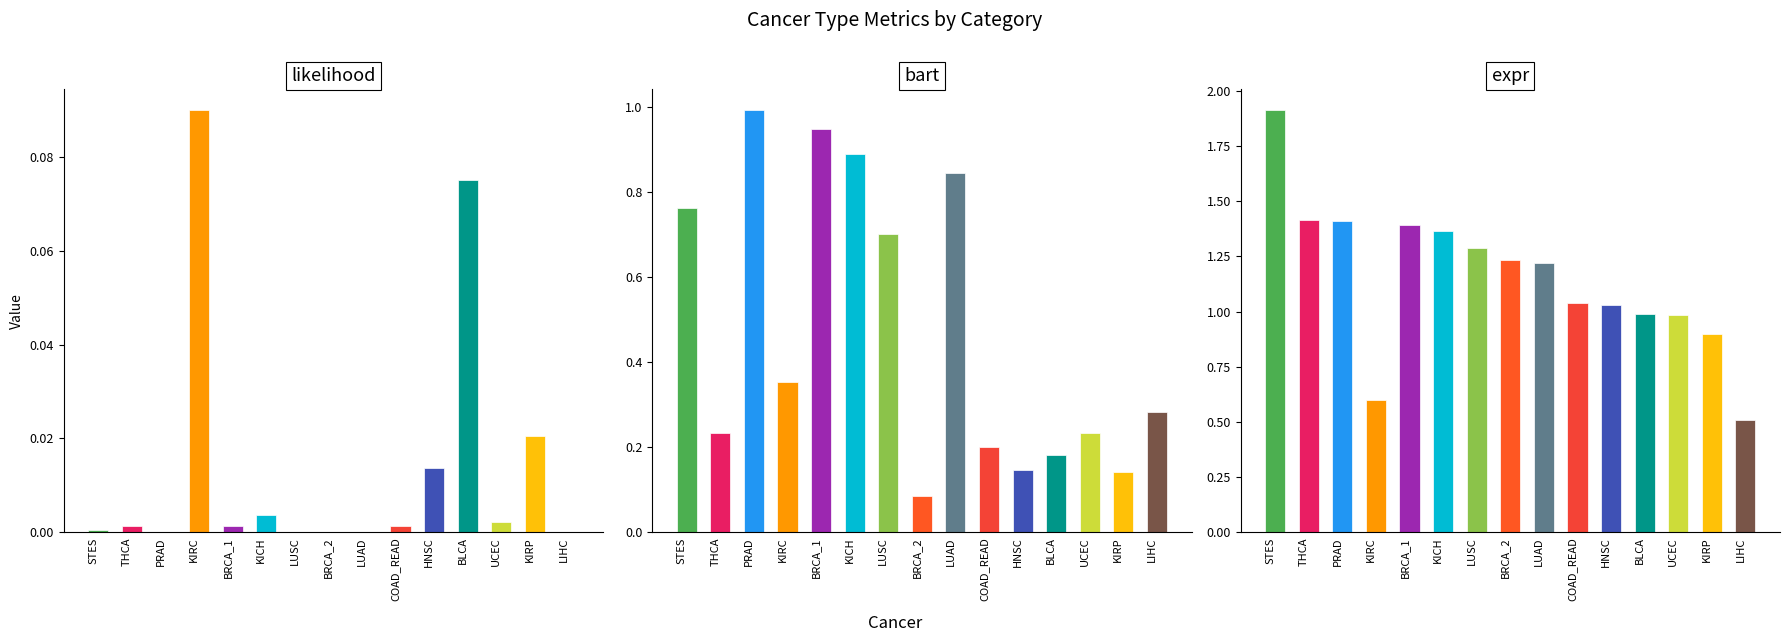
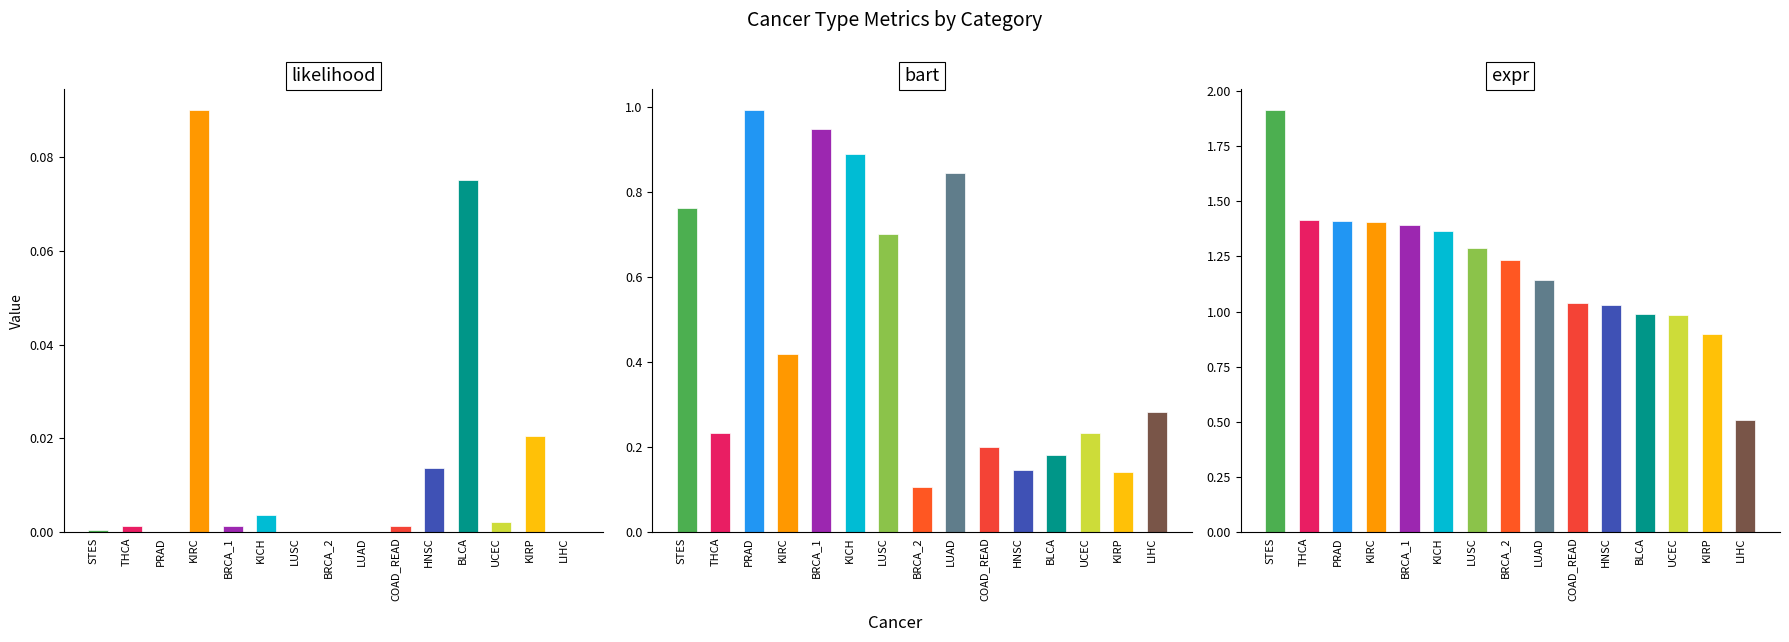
bart, KIRC: 0.35 -> 0.42
bart, BRCA_2: 0.09 -> 0.11
expr, KIRC: 0.60 -> 1.41
expr, LUAD: 1.22 -> 1.14
